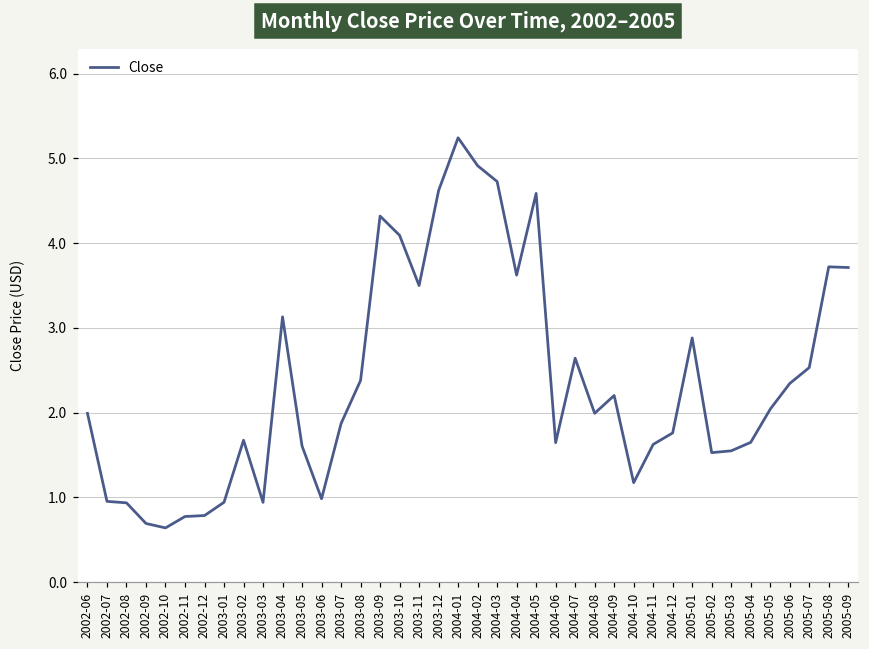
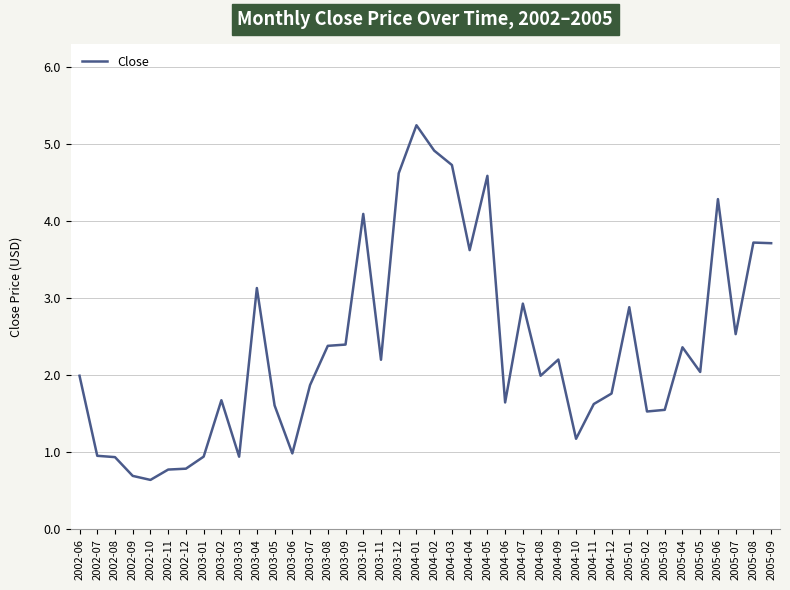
2003-09: 4.3 -> 2.4
2003-11: 3.5 -> 2.2
2004-07: 2.6 -> 2.9
2005-04: 1.6 -> 2.4
2005-06: 2.3 -> 4.3
